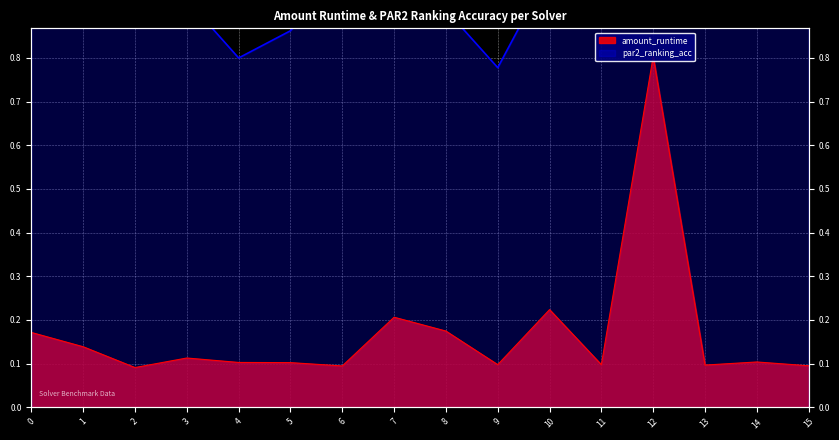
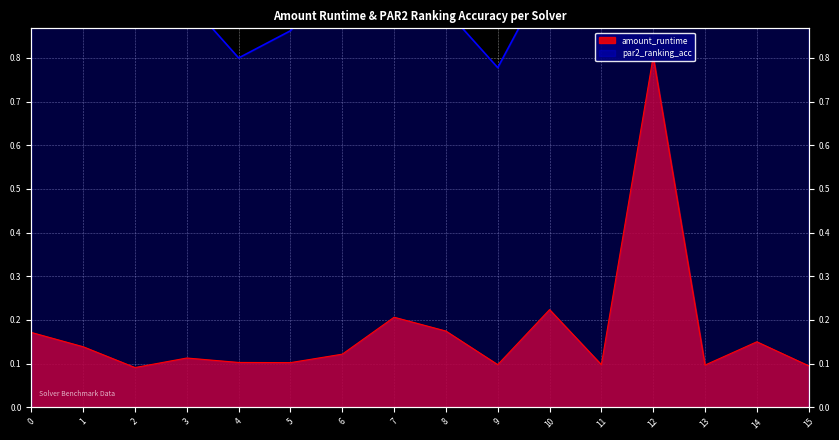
amount_runtime, 6: 0.09 -> 0.12
amount_runtime, 14: 0.10 -> 0.15
